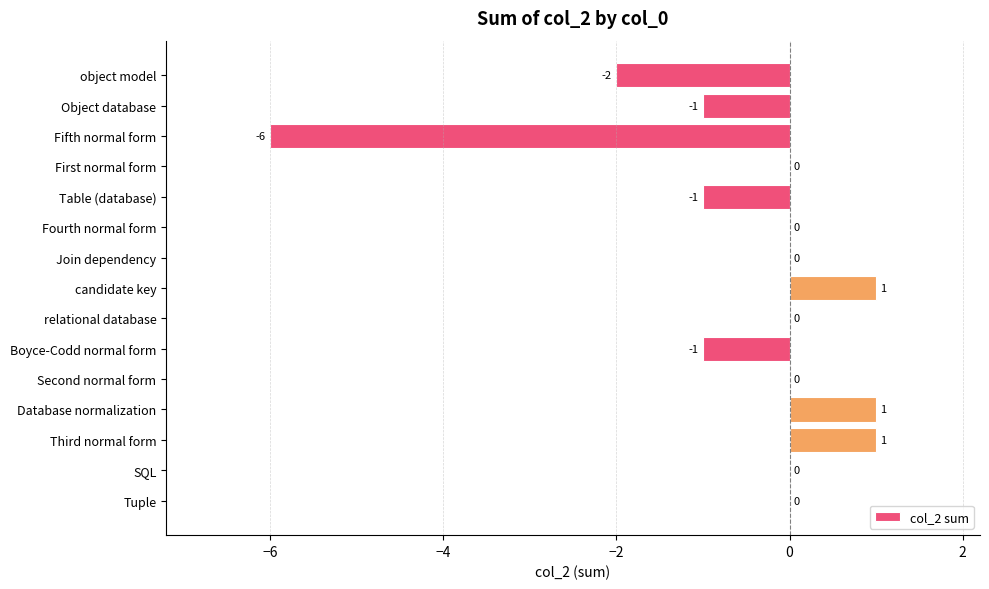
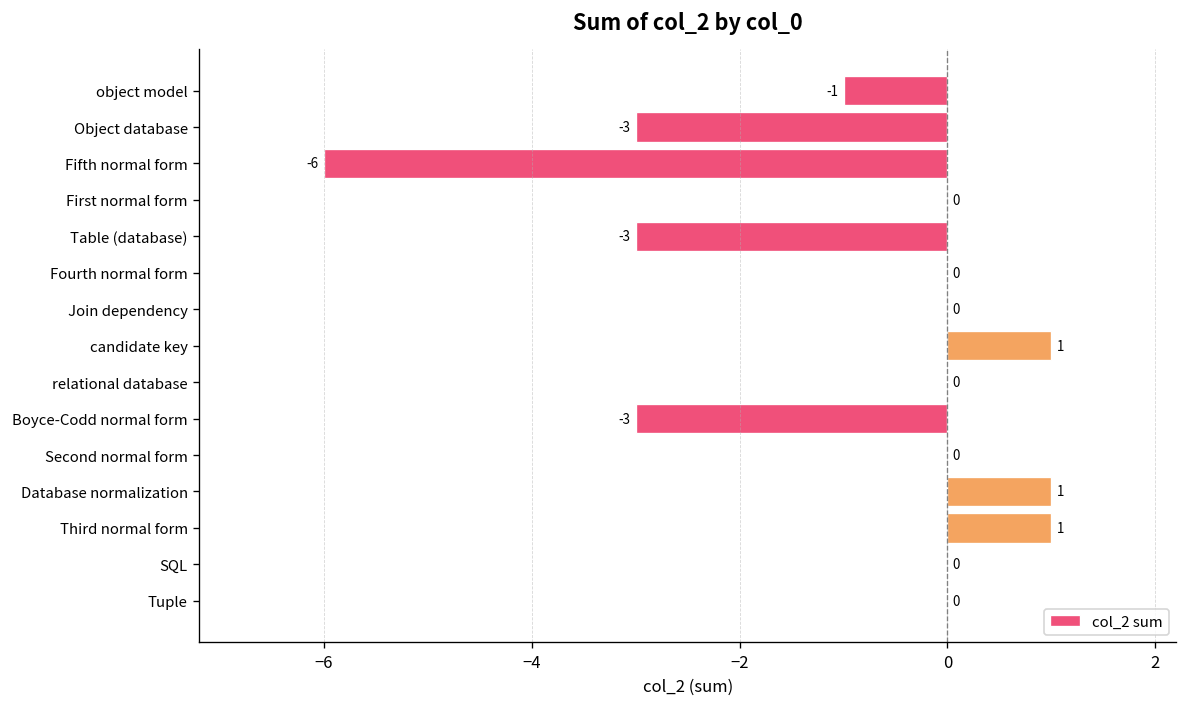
object model: -2 -> -1
Object database: -1 -> -3
Table (database): -1 -> -3
Boyce-Codd normal form: -1 -> -3
